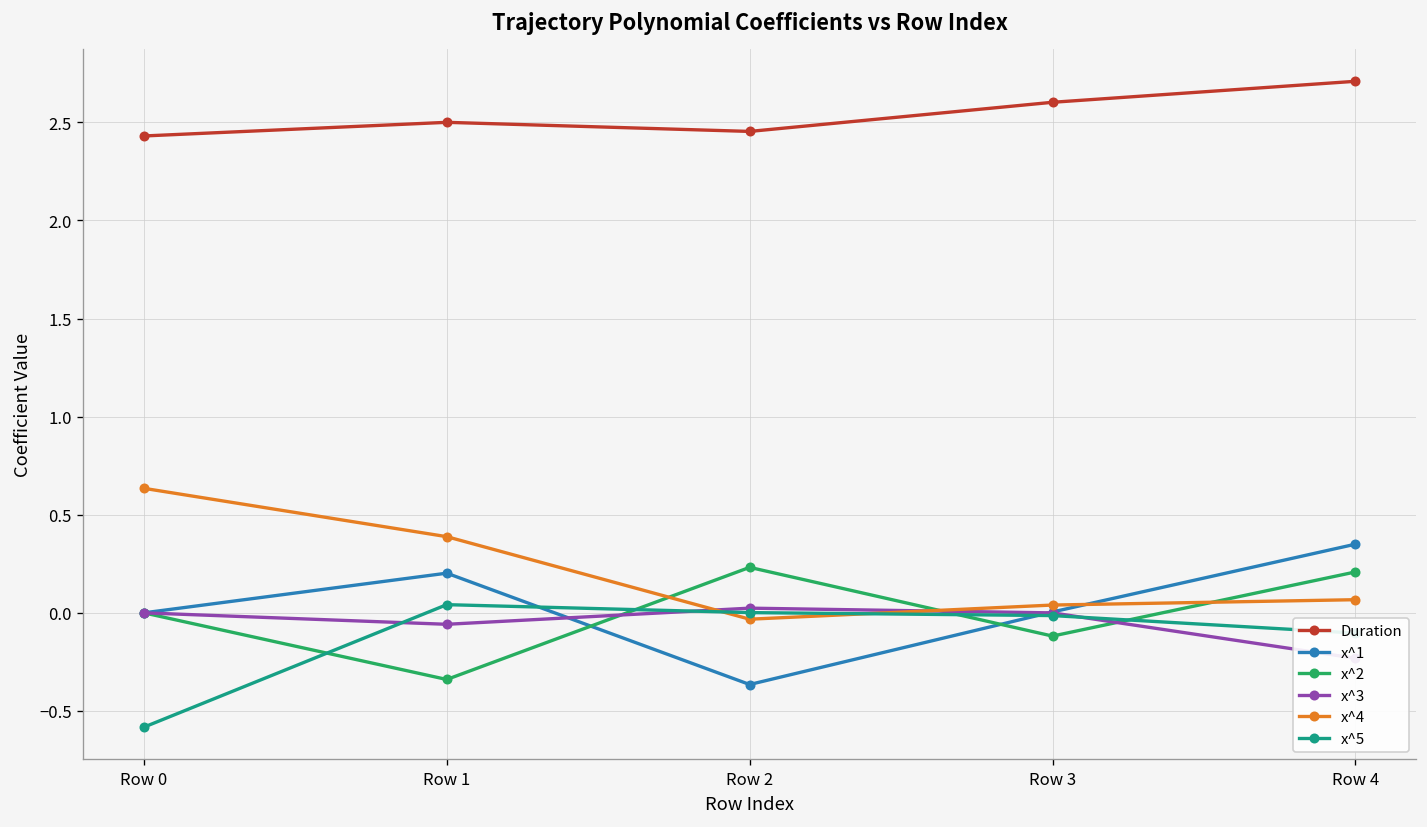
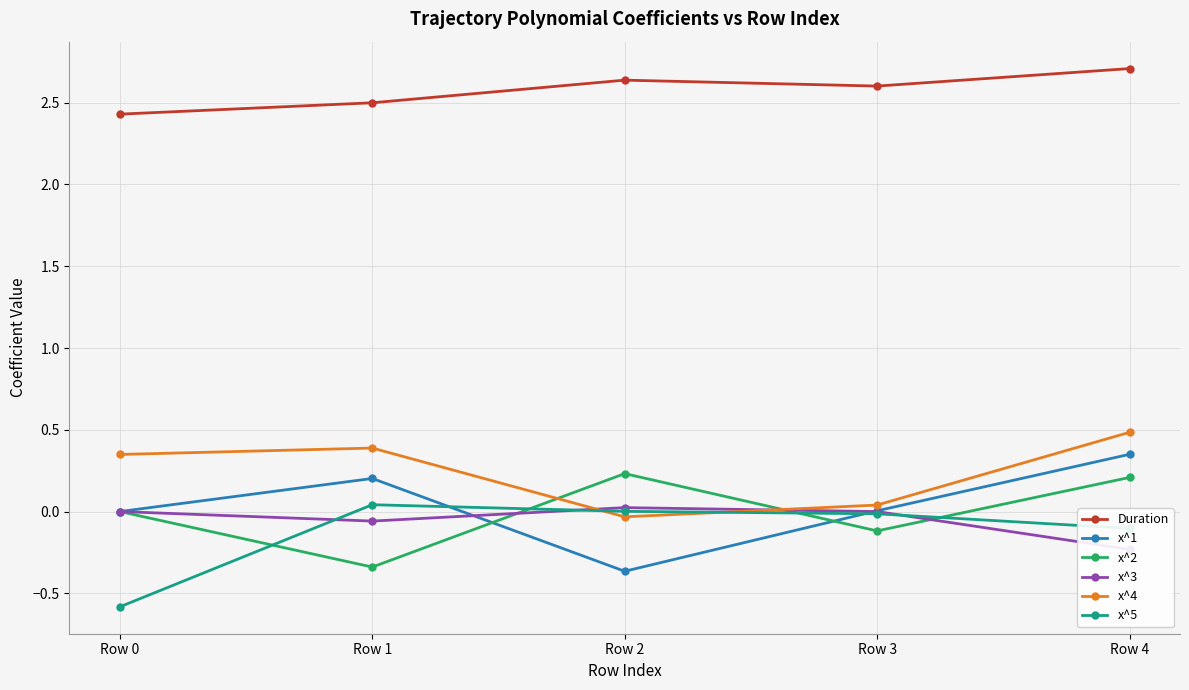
x^4, Row 0: 0.63 -> 0.35
Duration, Row 2: 2.45 -> 2.64
x^4, Row 4: 0.07 -> 0.48
